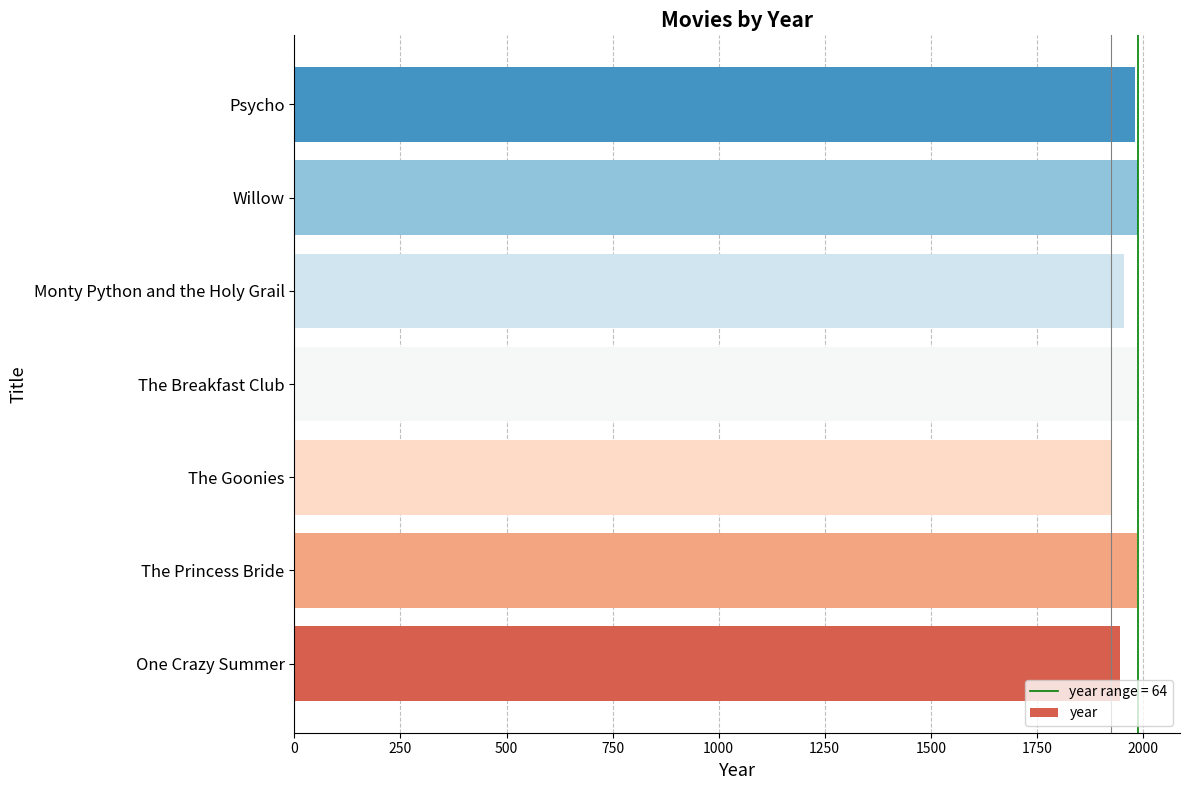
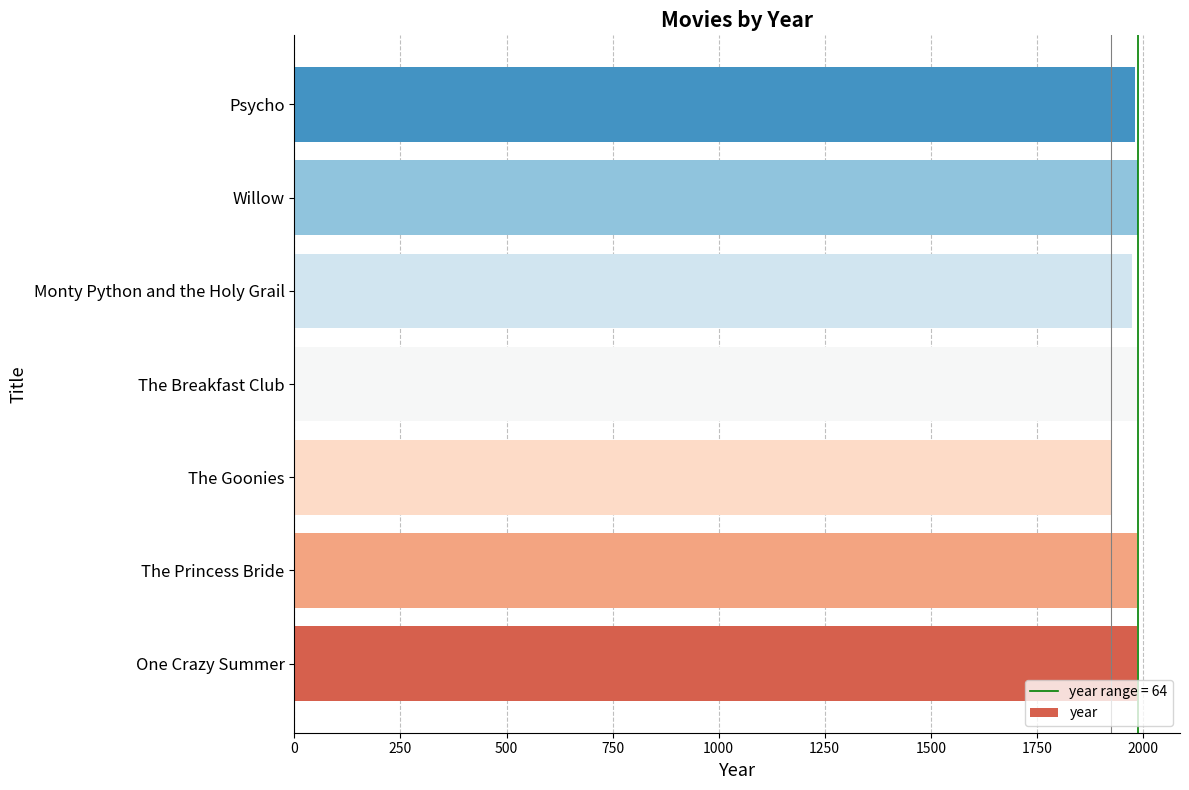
Monty Python and the Holy Grail: 1960 -> 1980
One Crazy Summer: 1950 -> 1990
